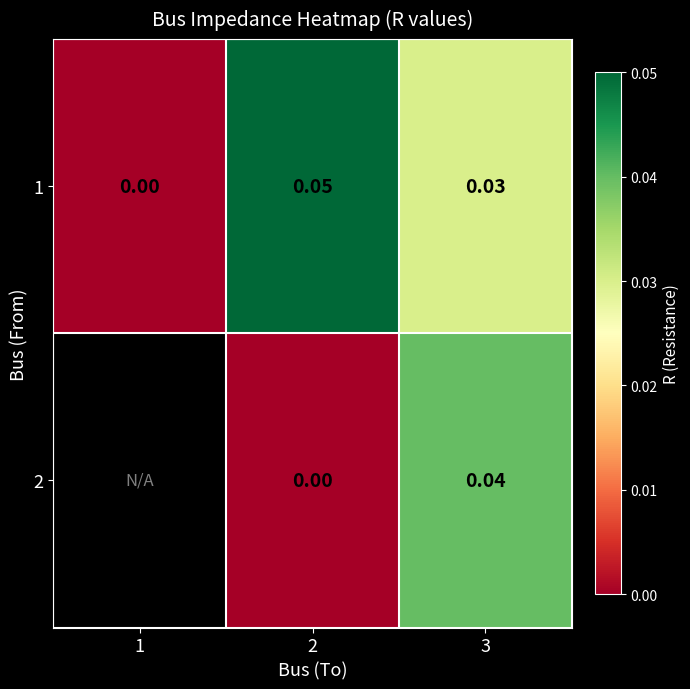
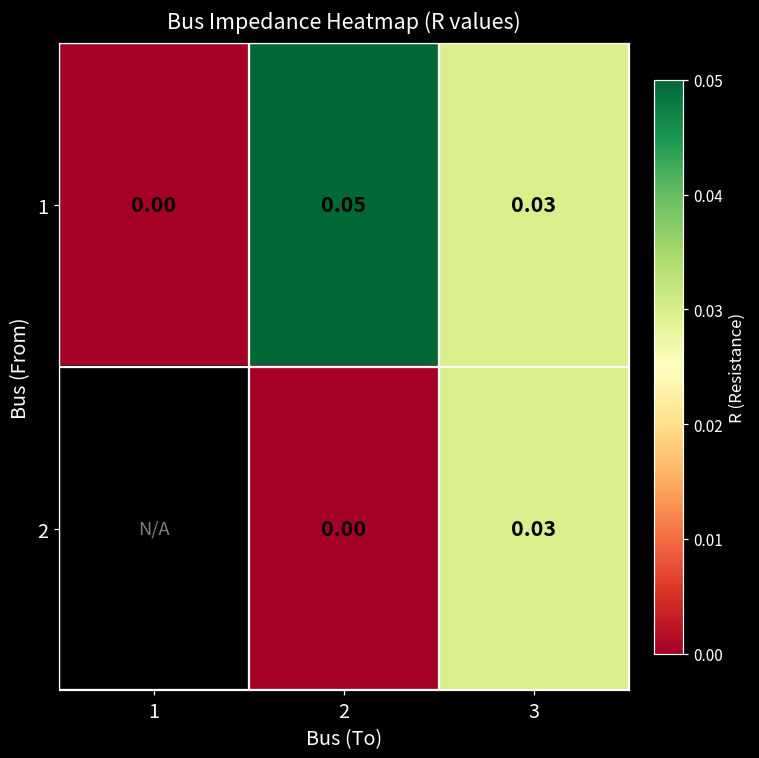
2, 3: 0.04 -> 0.03
